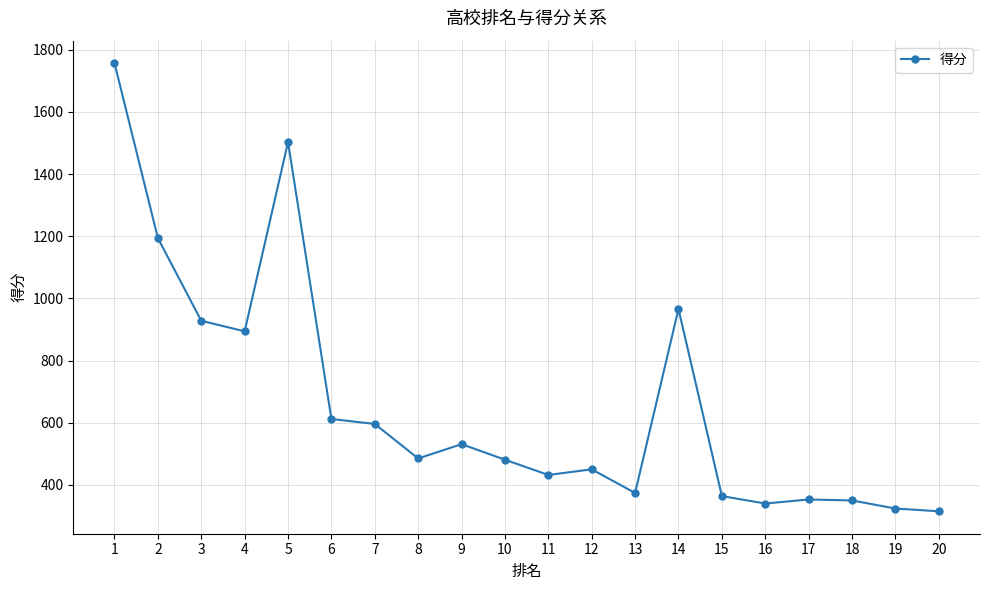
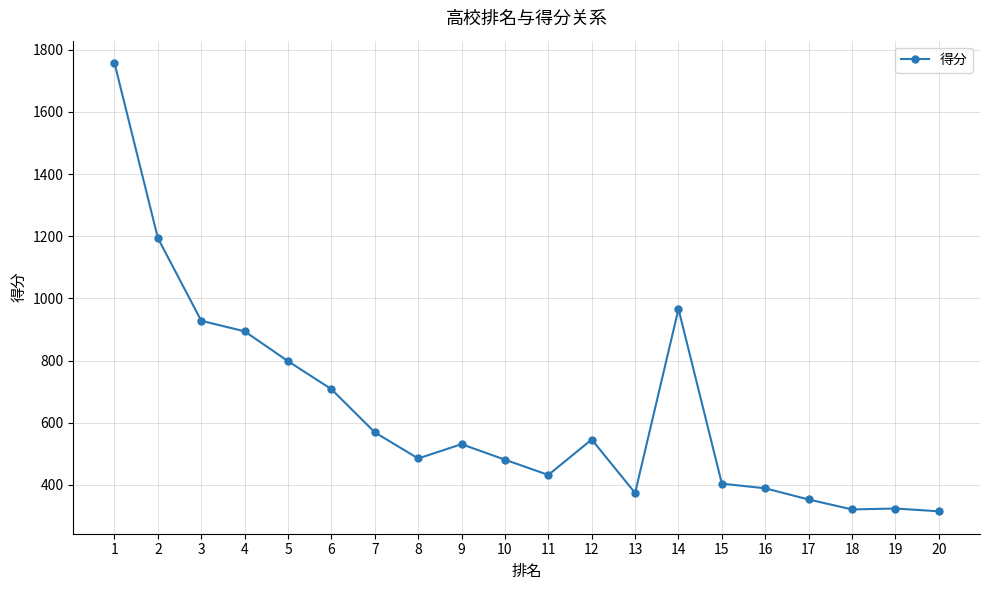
5: 1500 -> 800
6: 610 -> 710
7: 600 -> 570
12: 450 -> 550
15: 360 -> 400
16: 340 -> 390
18: 350 -> 320
